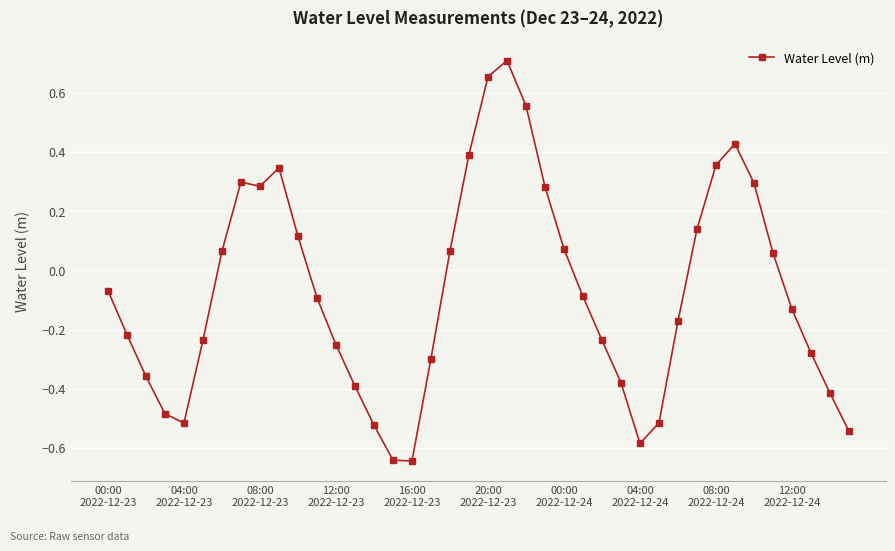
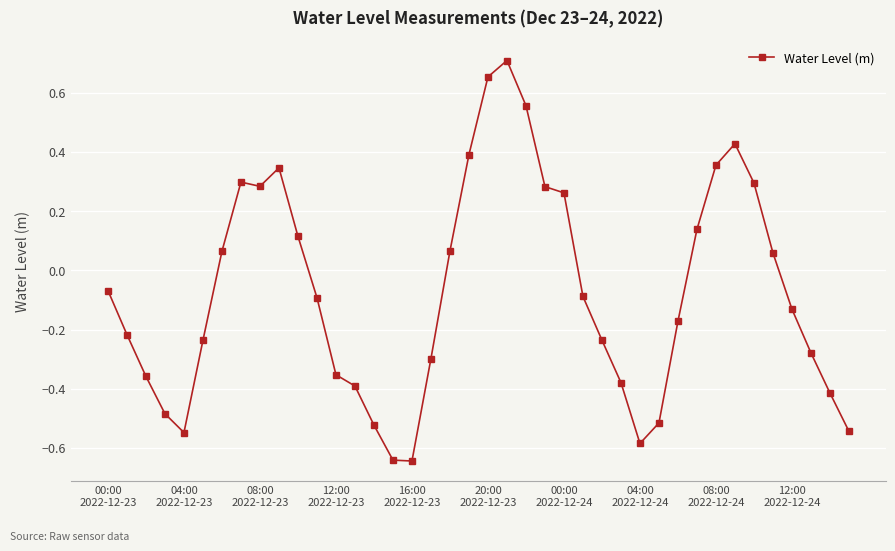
04:00 2022-12-23: -0.52 -> -0.55
12:00 2022-12-23: -0.25 -> -0.35
00:00 2022-12-24: 0.07 -> 0.26
